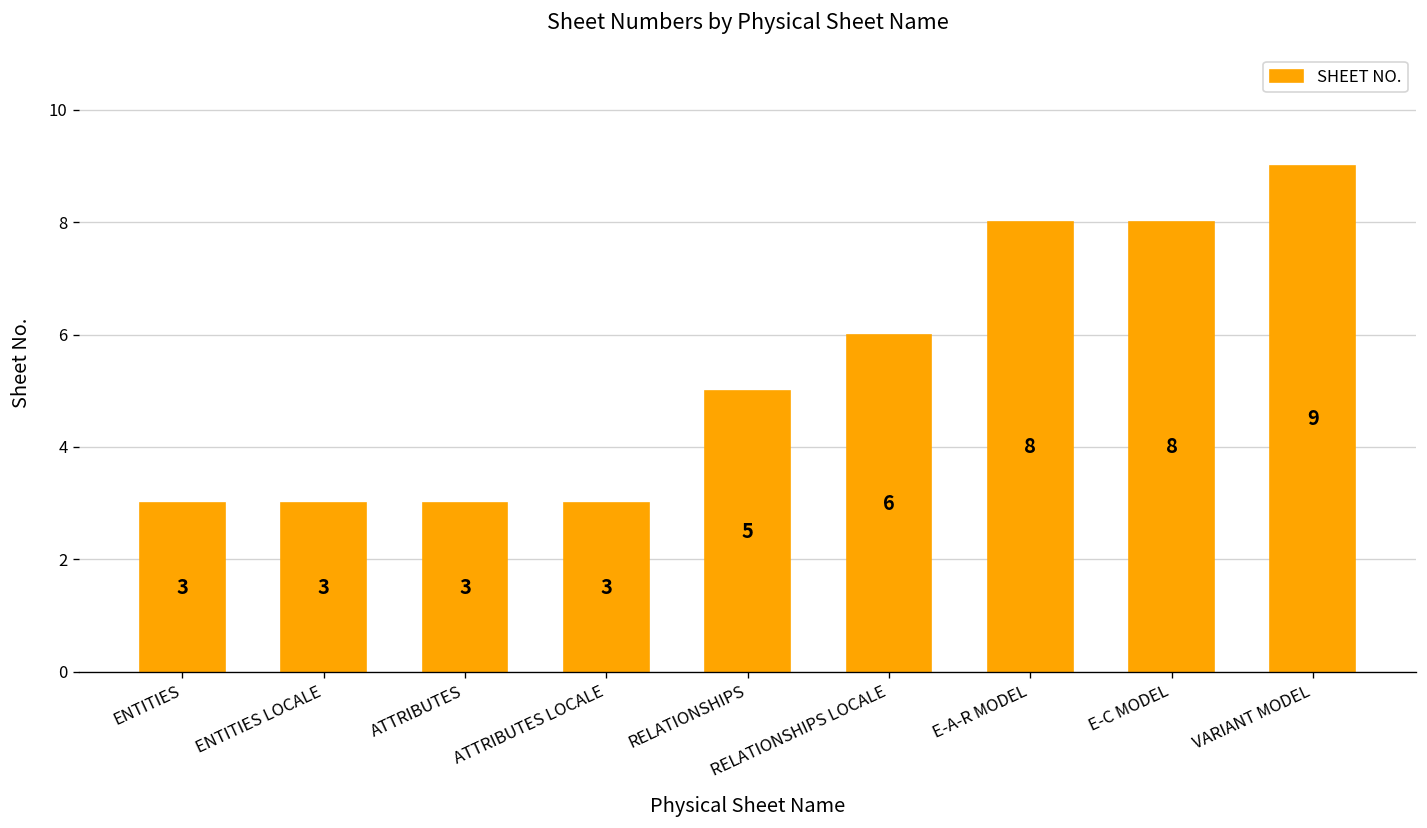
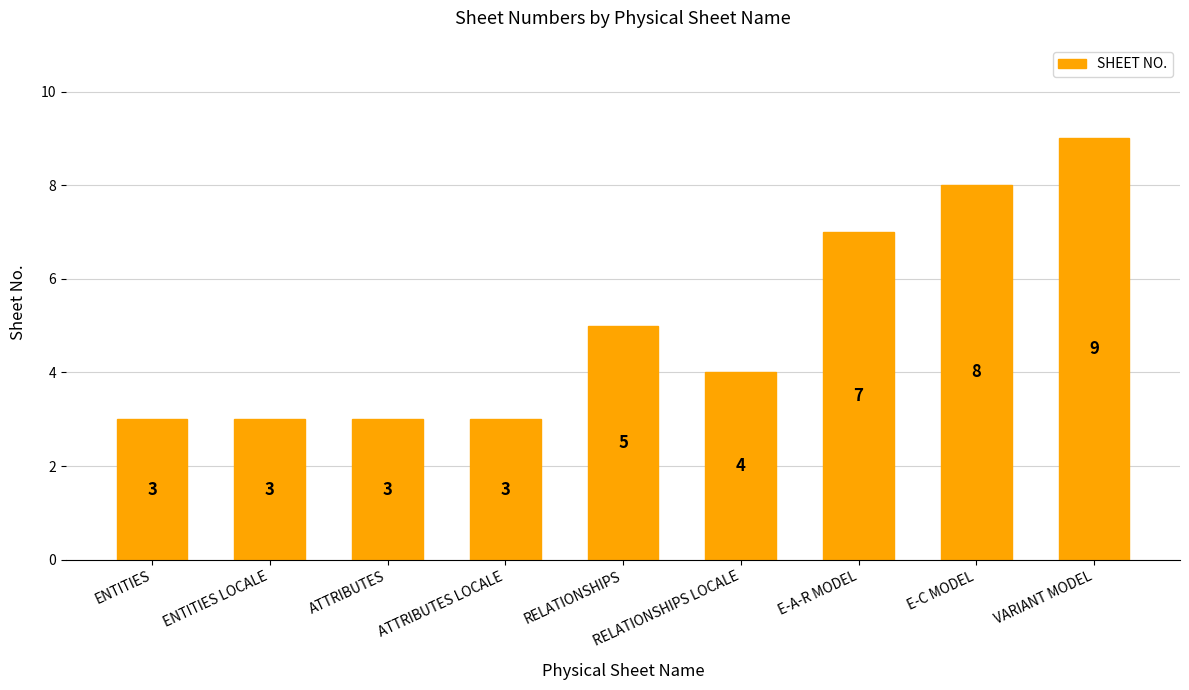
RELATIONSHIPS LOCALE: 6 -> 4
E-A-R MODEL: 8 -> 7
